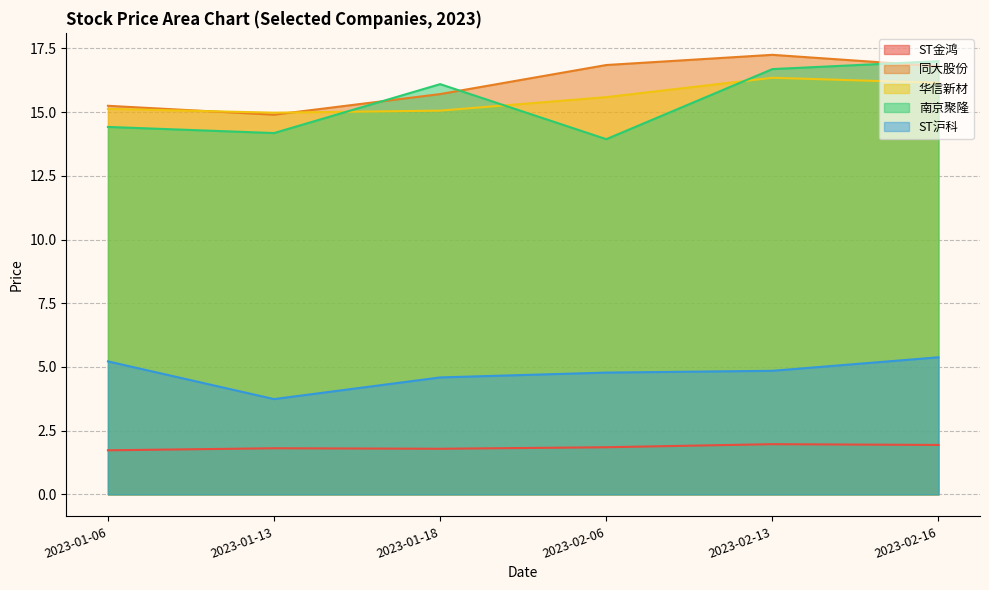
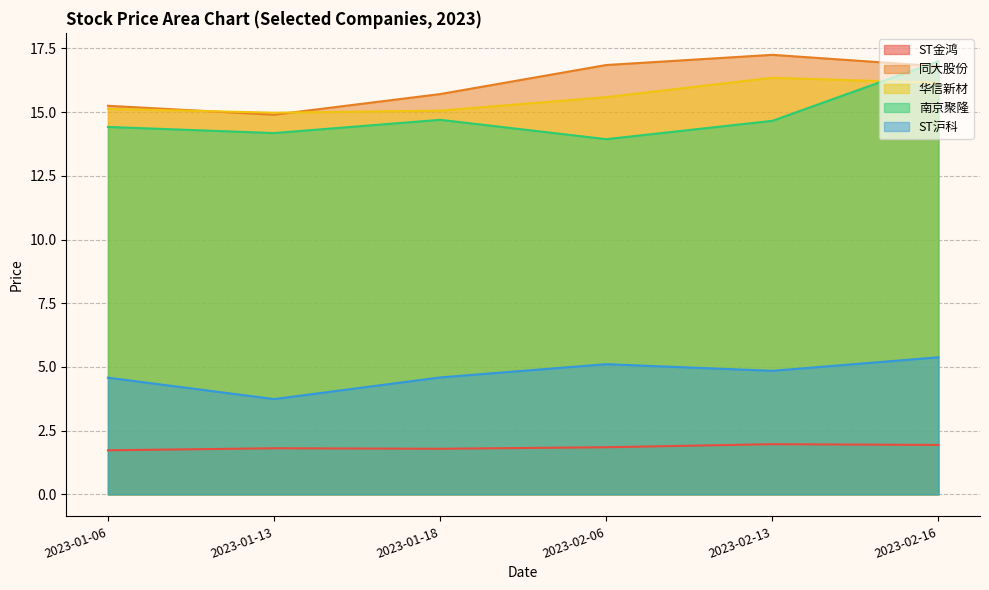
ST沪科, 2023-01-06: 5.2 -> 4.6
南京聚隆, 2023-01-18: 16.1 -> 14.7
ST沪科, 2023-02-06: 4.8 -> 5.1
南京聚隆, 2023-02-13: 16.7 -> 14.7
